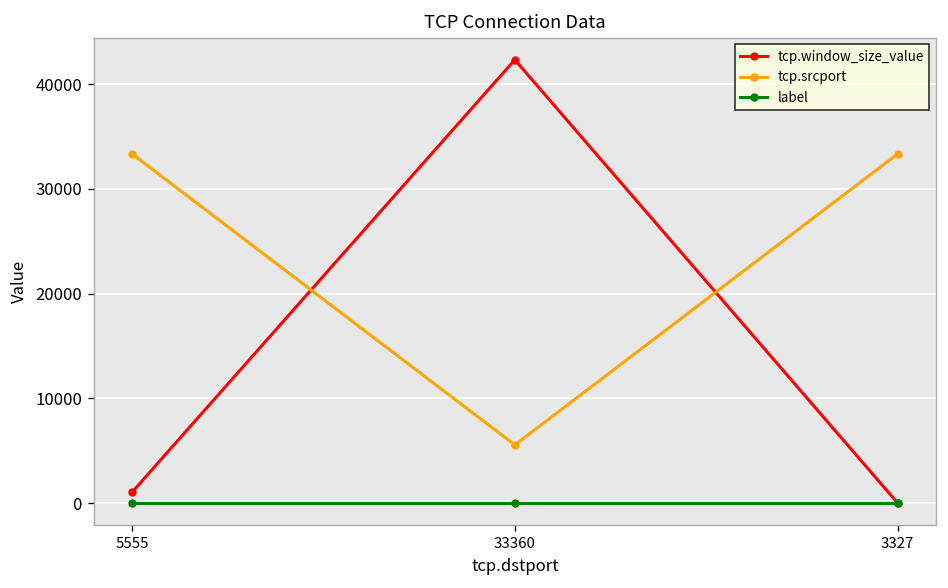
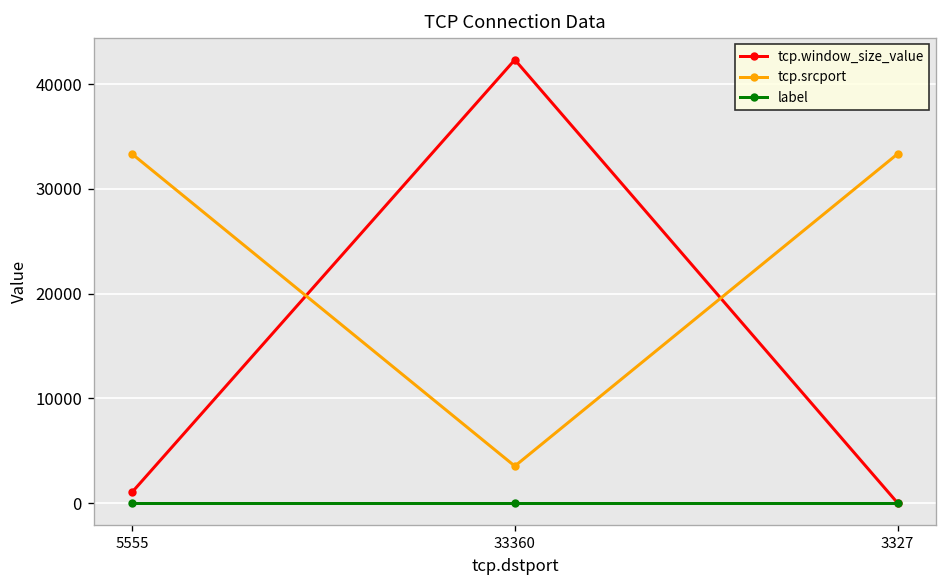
tcp.srcport, 33360: 6000 -> 4000
